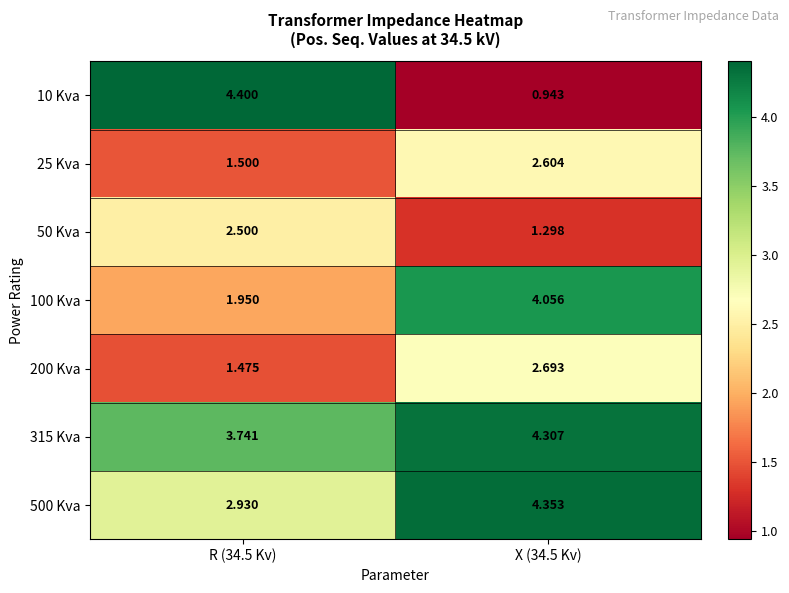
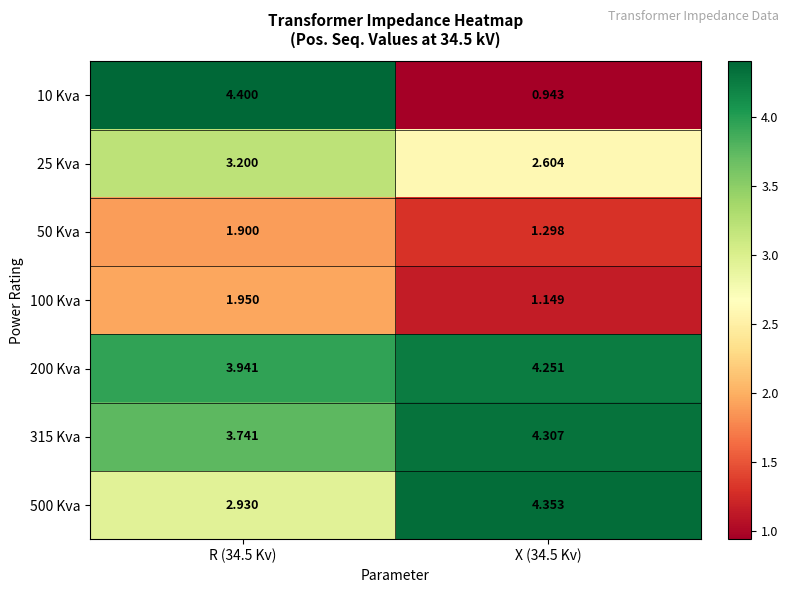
25 Kva, R (34.5 Kv): 1.500 -> 3.200
50 Kva, R (34.5 Kv): 2.500 -> 1.900
100 Kva, X (34.5 Kv): 4.056 -> 1.149
200 Kva, R (34.5 Kv): 1.475 -> 3.941
200 Kva, X (34.5 Kv): 2.693 -> 4.251
